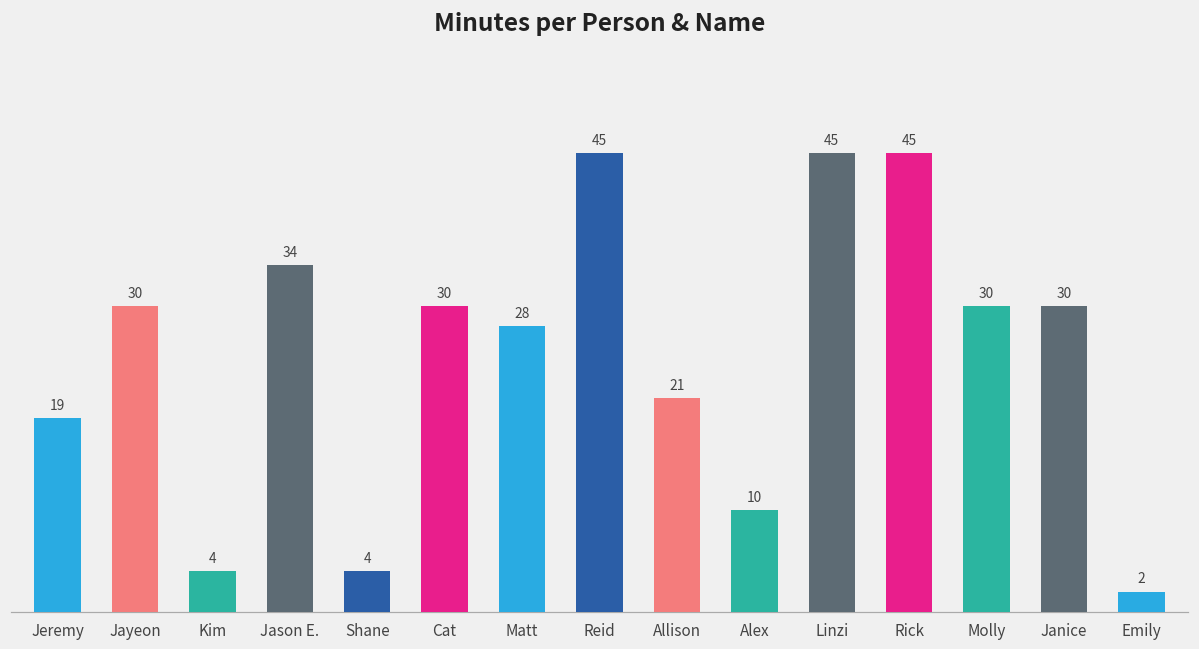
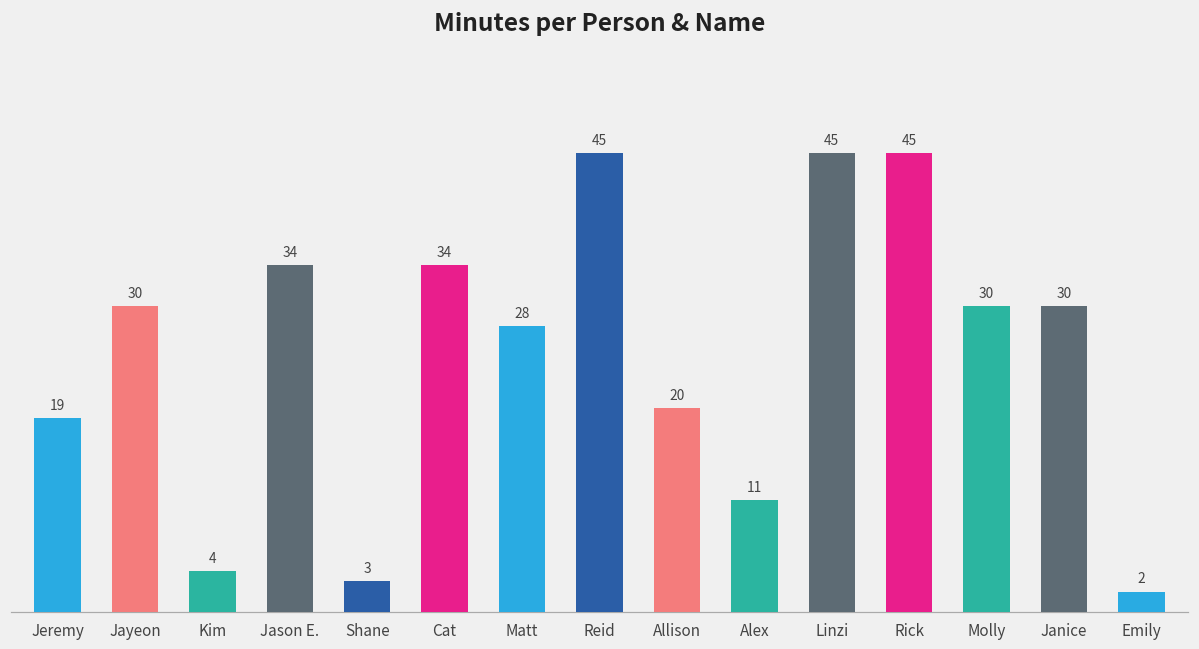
Shane: 4 -> 3
Cat: 30 -> 34
Allison: 21 -> 20
Alex: 10 -> 11
